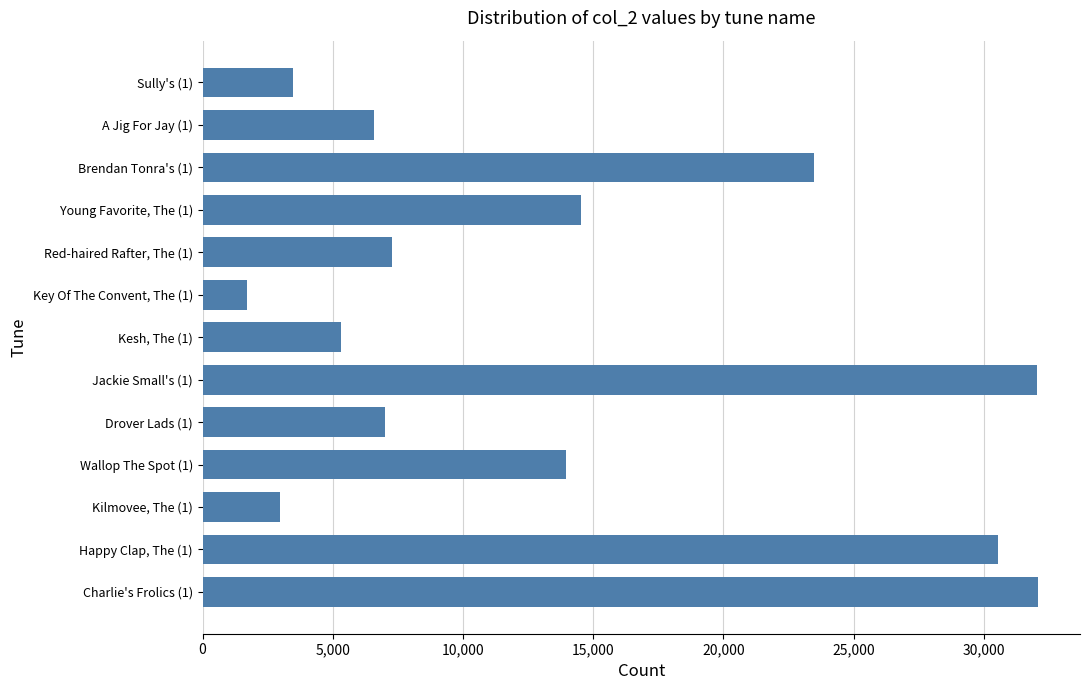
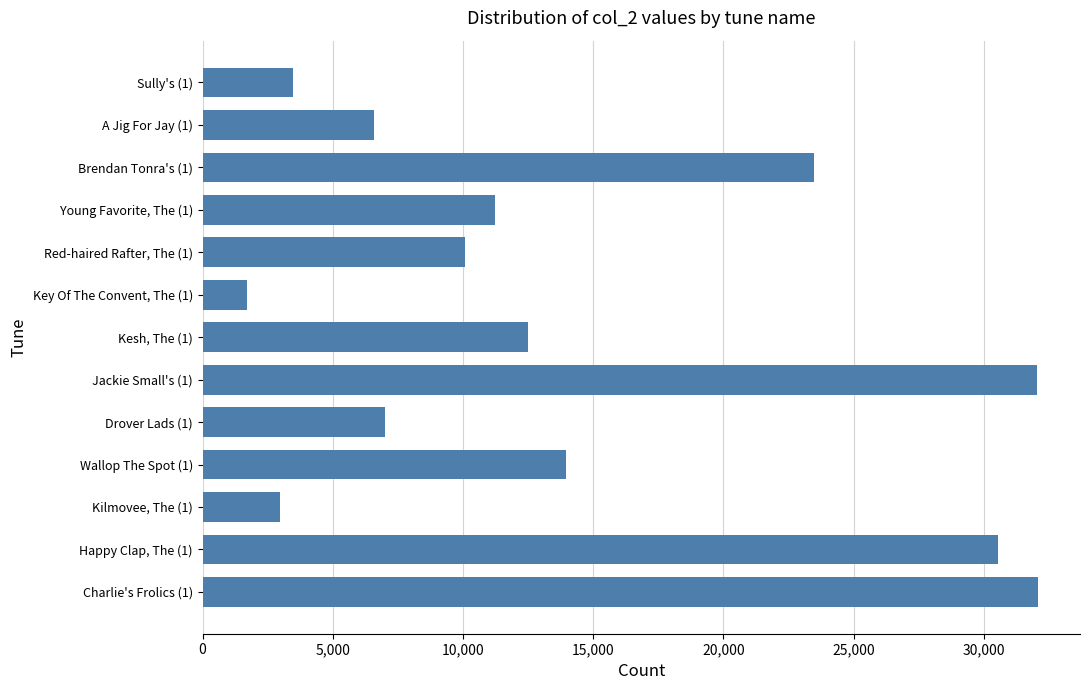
Young Favorite, The (1): 14,500 -> 11,200
Red-haired Rafter, The (1): 7,300 -> 10,100
Kesh, The (1): 5,300 -> 12,500
